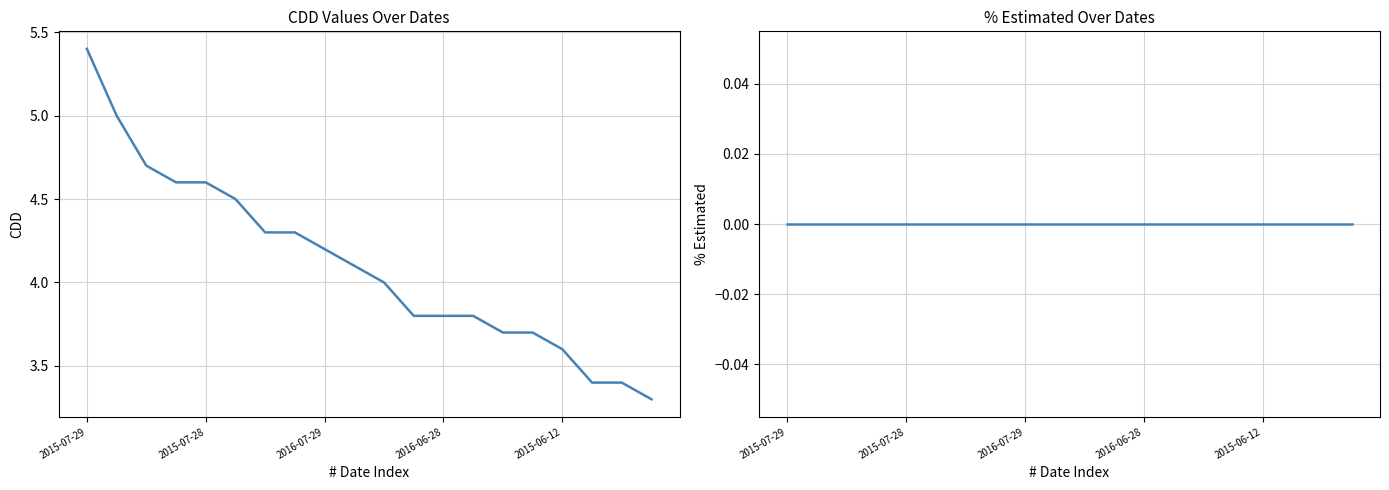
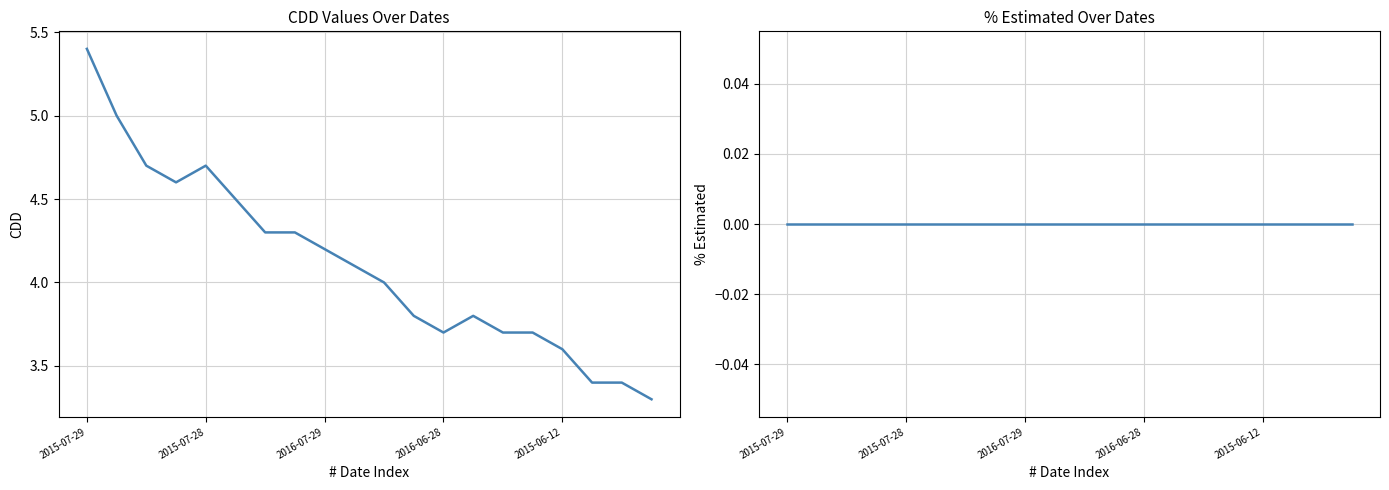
CDD Values Over Dates, 2015-07-28: 4.6 -> 4.7
CDD Values Over Dates, 2016-06-28: 3.8 -> 3.7
